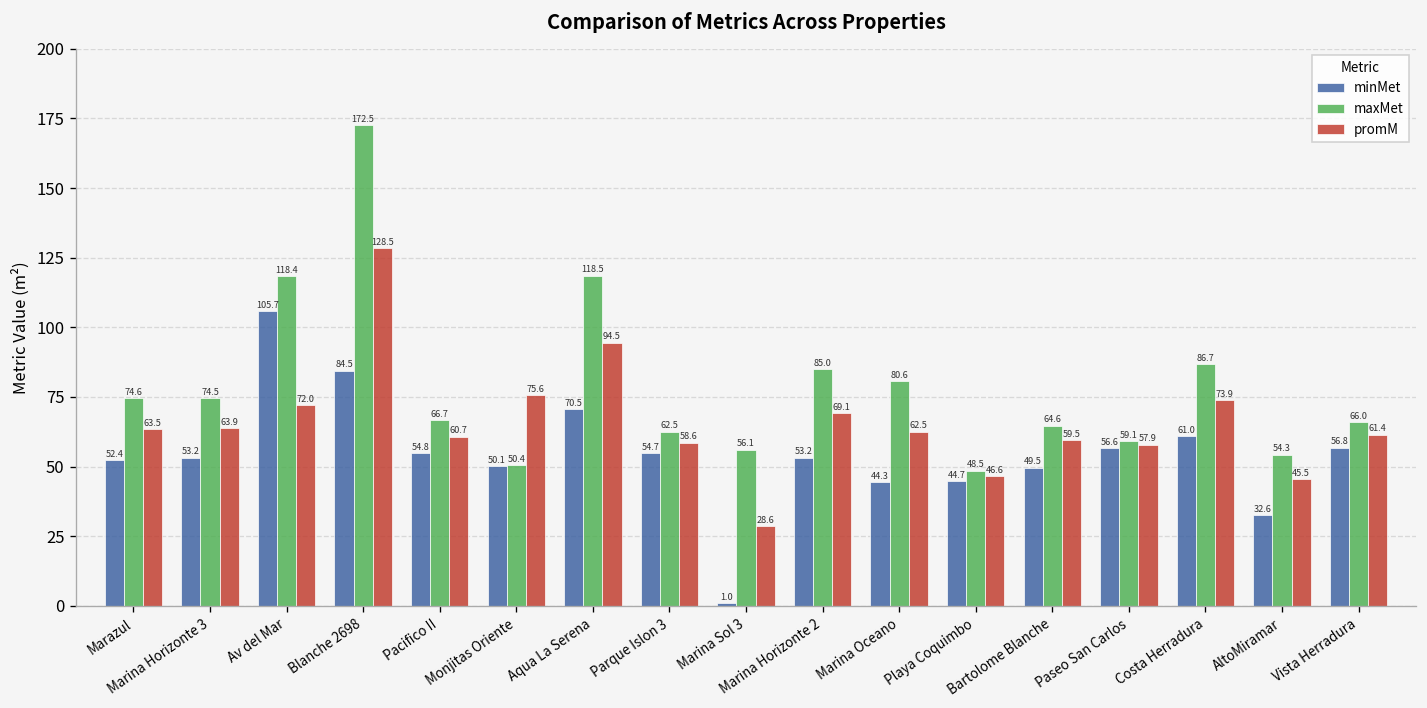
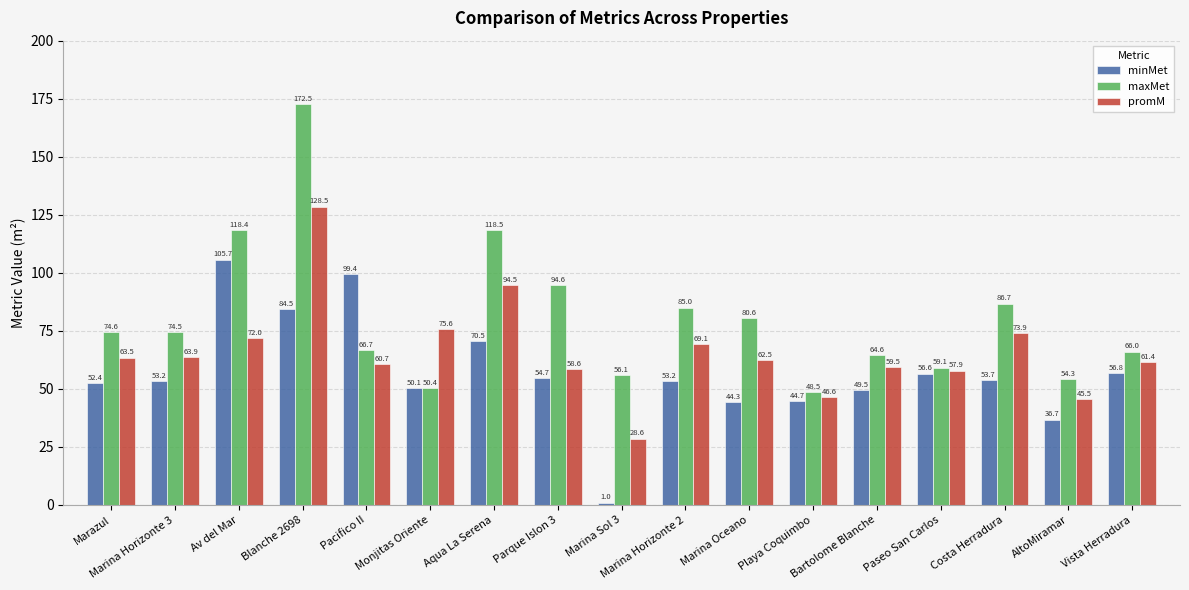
minMet, Pacifico II: 54.8 -> 99.4
maxMet, Parque Islon 3: 62.5 -> 94.6
minMet, Costa Herradura: 61.0 -> 53.7
minMet, AltoMiramar: 32.6 -> 36.7
